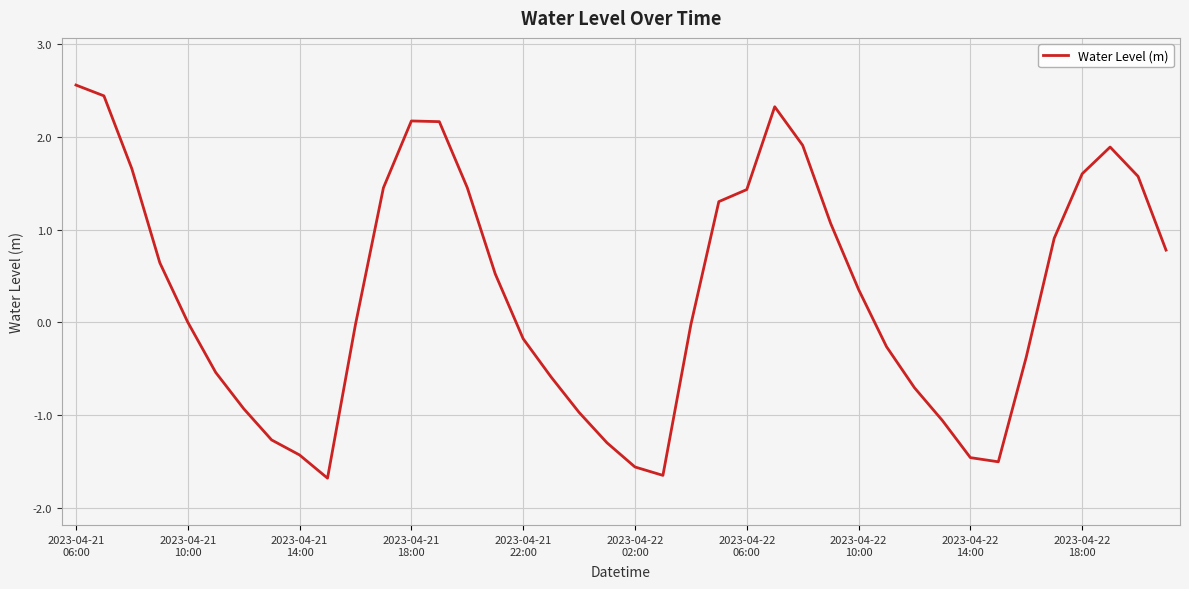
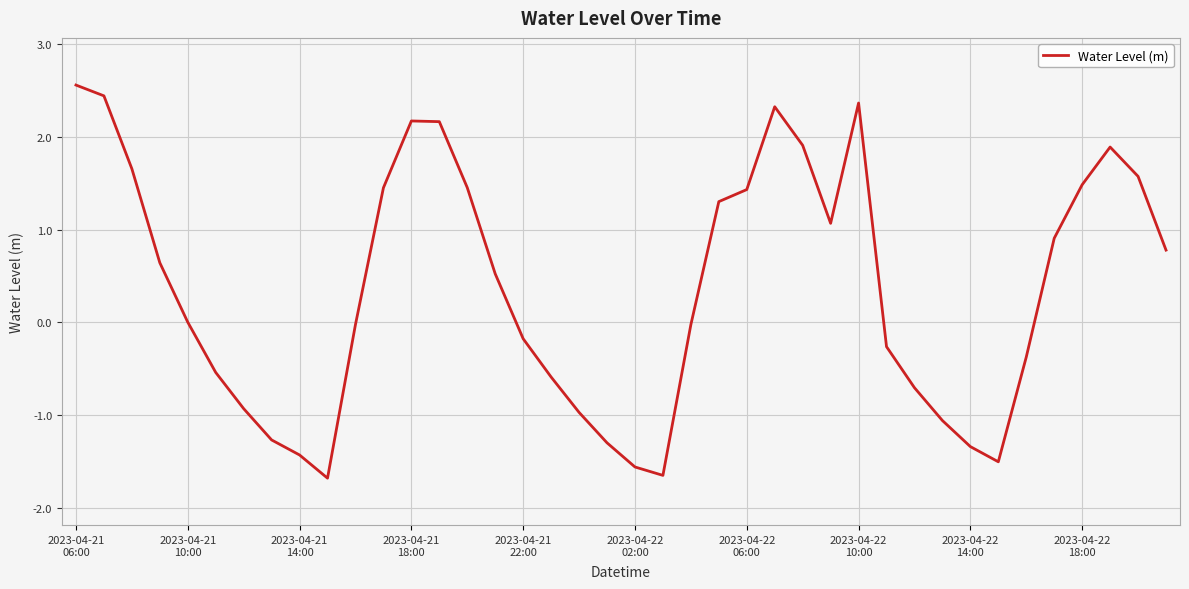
2023-04-22 10:00: 0.4 -> 2.4
2023-04-22 14:00: -1.5 -> -1.3
2023-04-22 18:00: 1.6 -> 1.5
